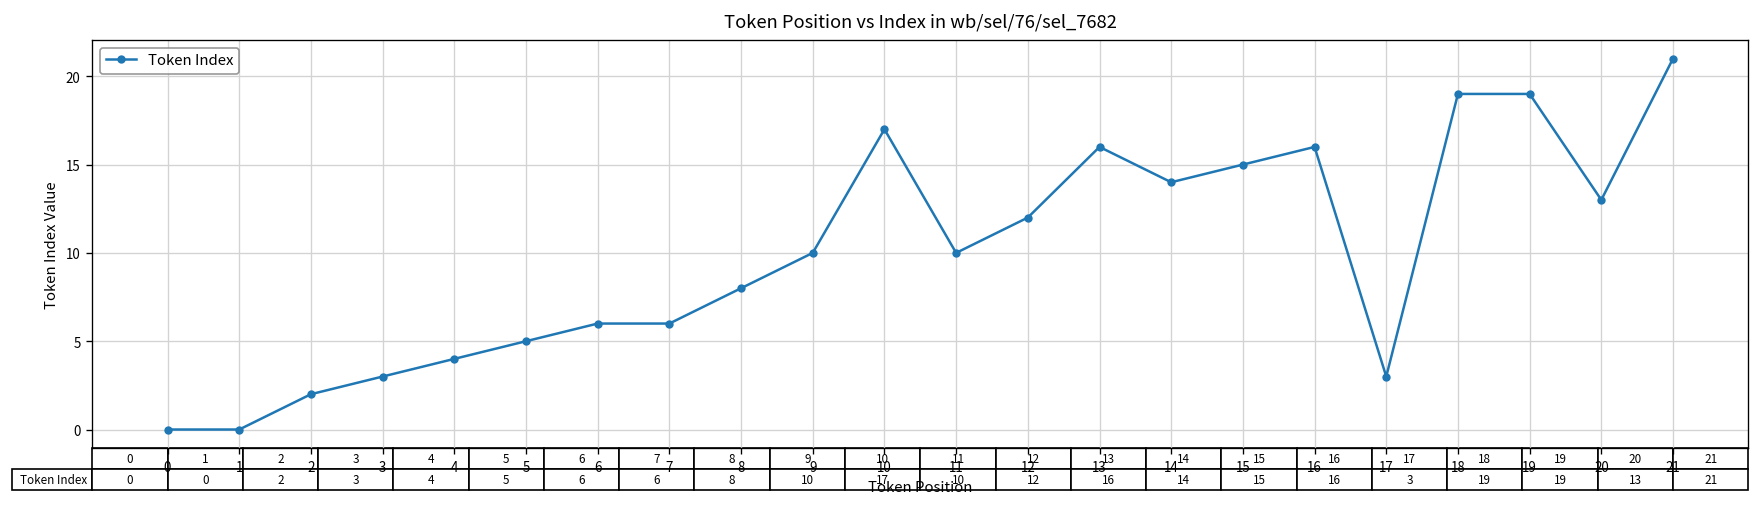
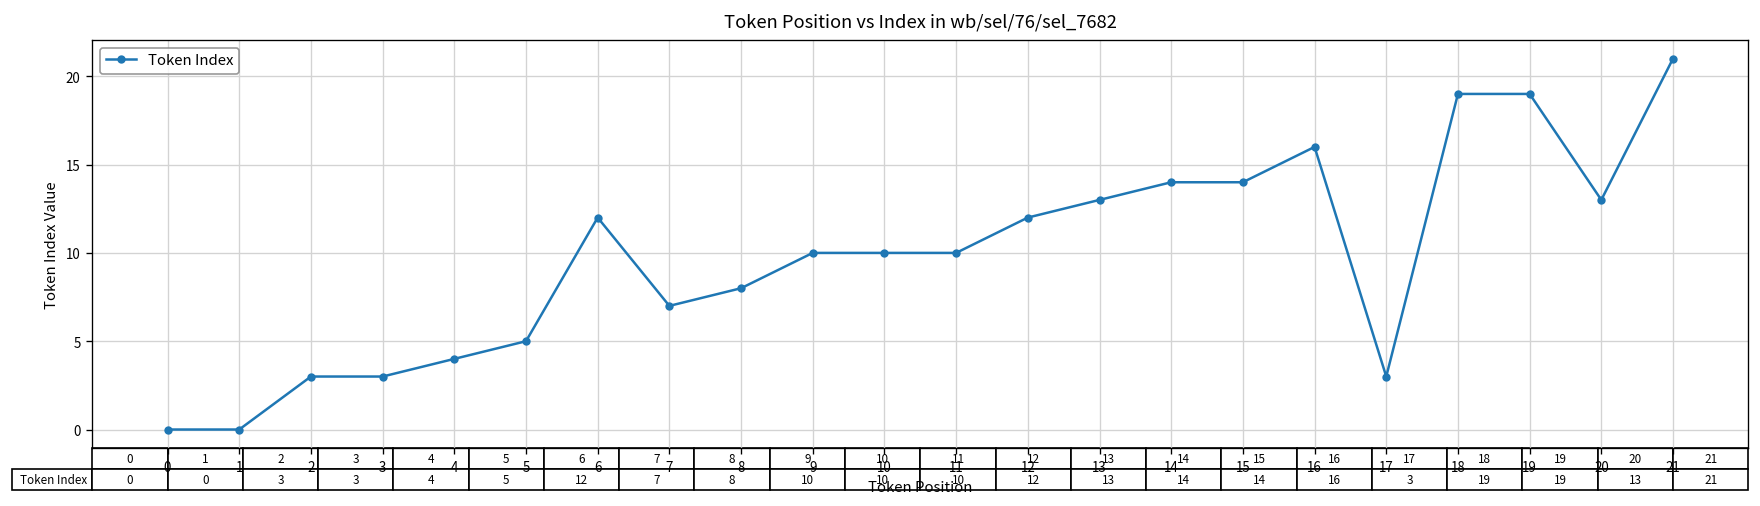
2: 2 -> 3
6: 6 -> 12
7: 6 -> 7
10: 17 -> 10
13: 16 -> 13
15: 15 -> 14
